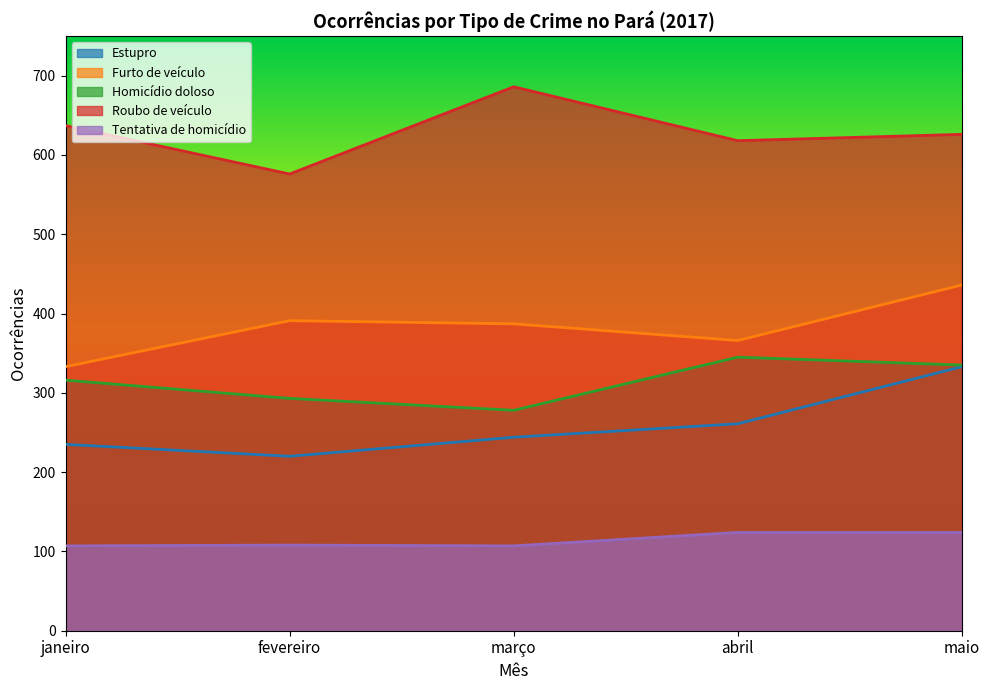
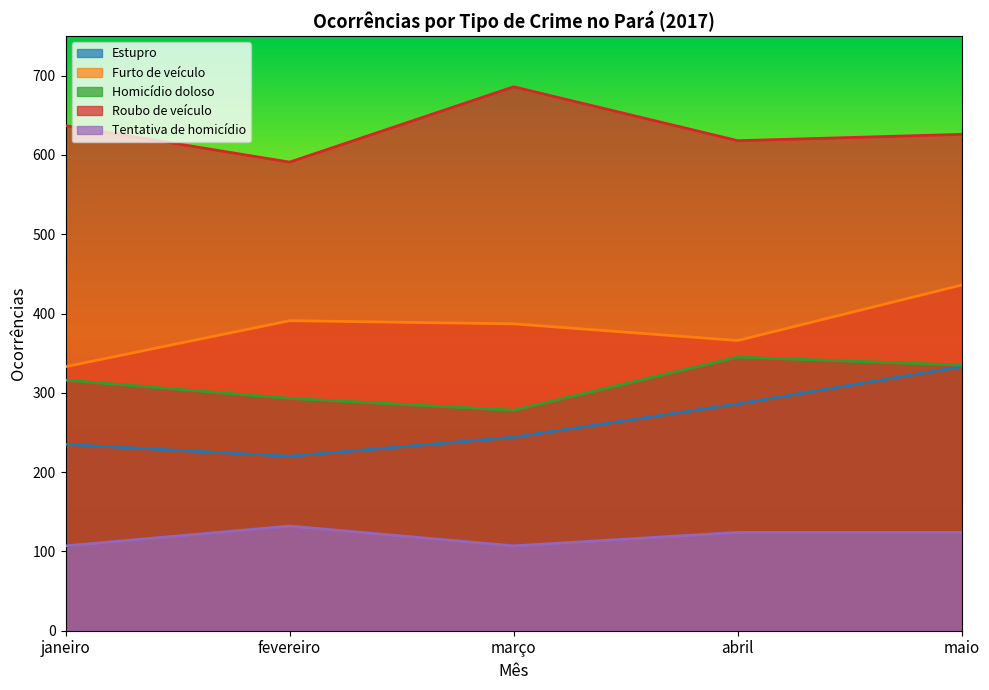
Roubo de veículo, fevereiro: 580 -> 590
Tentativa de homicídio, fevereiro: 110 -> 130
Estupro, abril: 260 -> 290
